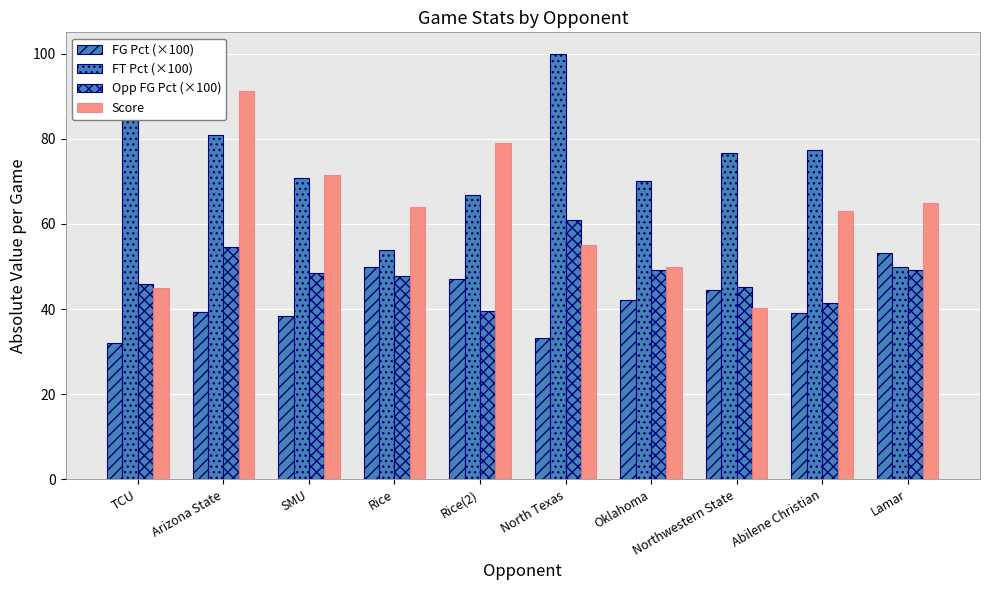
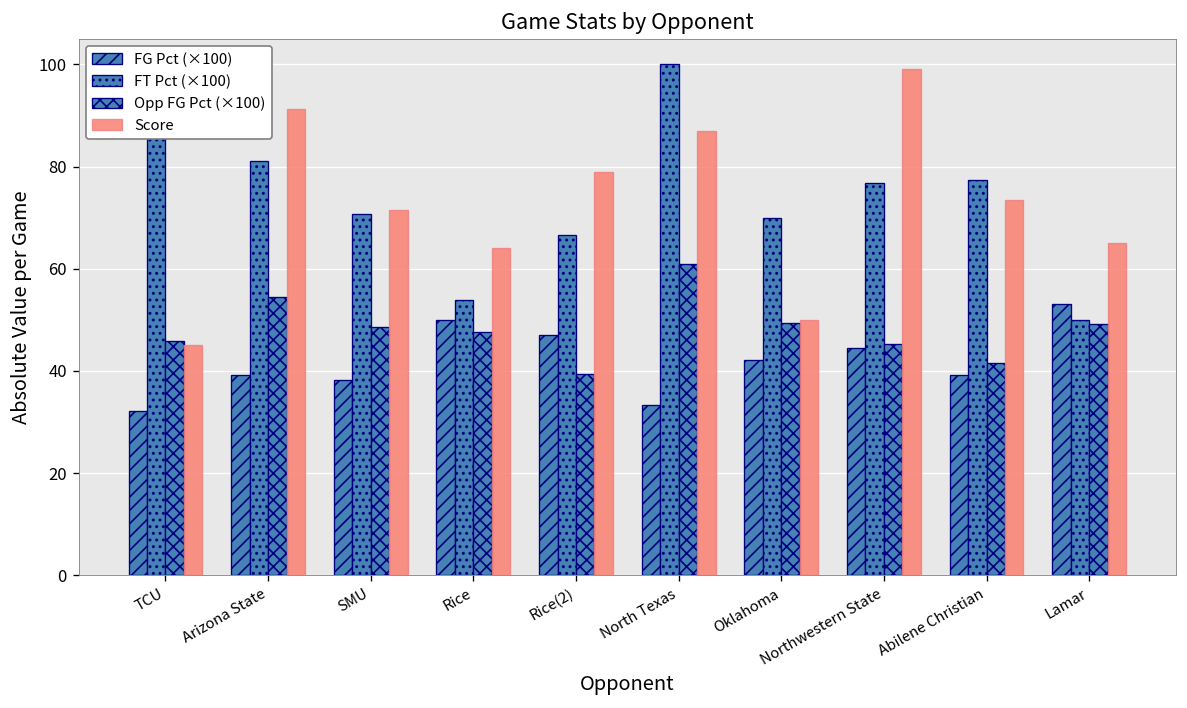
Score, North Texas: 55 -> 87
Score, Northwestern State: 40 -> 99
Score, Abilene Christian: 63 -> 73
